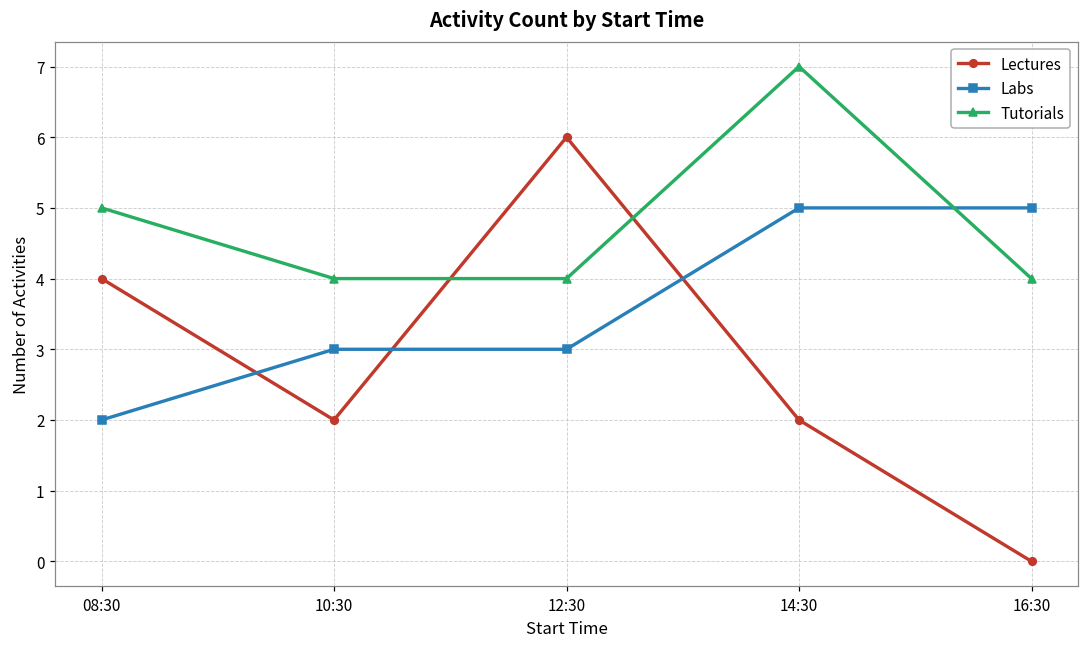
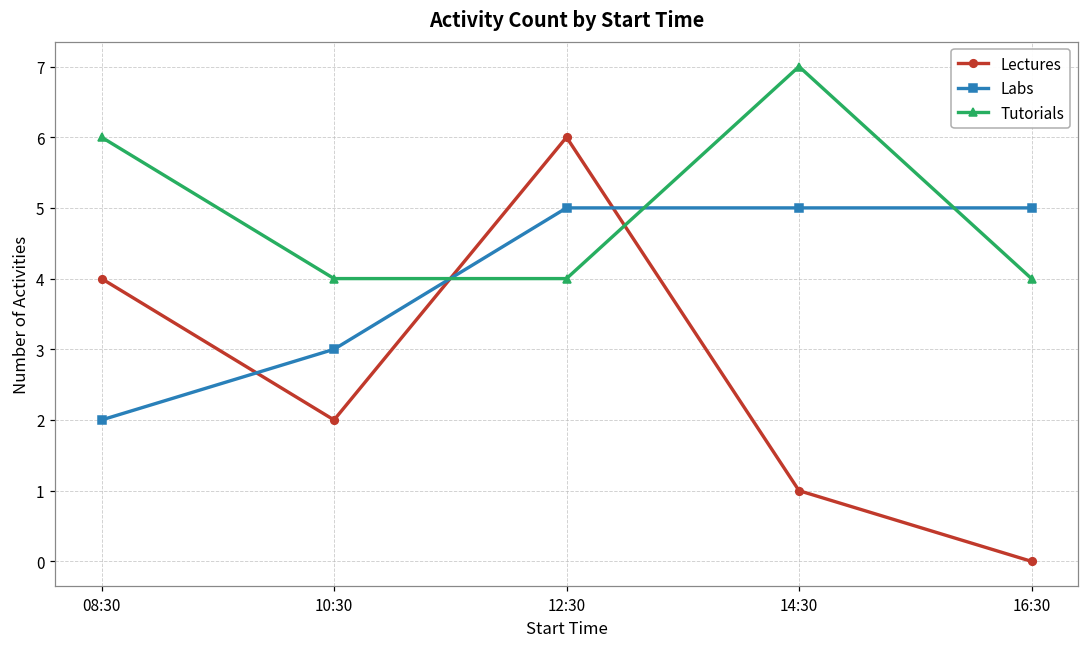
Tutorials, 08:30: 5 -> 6
Labs, 12:30: 3 -> 5
Lectures, 14:30: 2 -> 1
